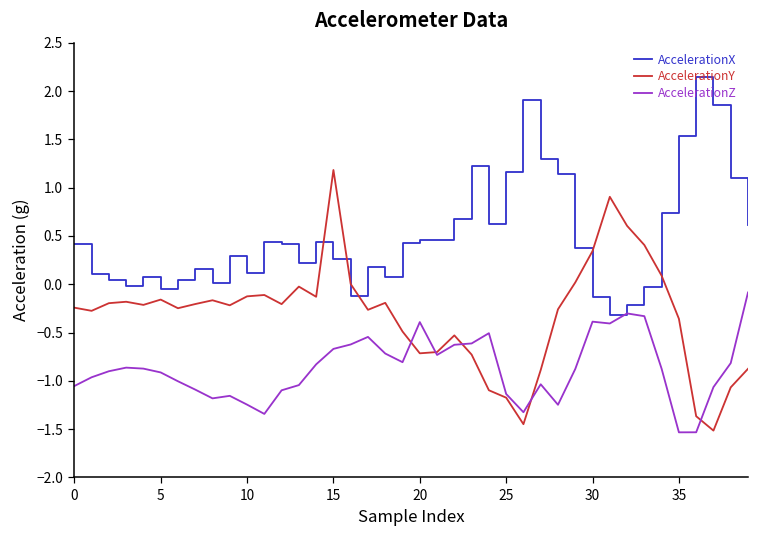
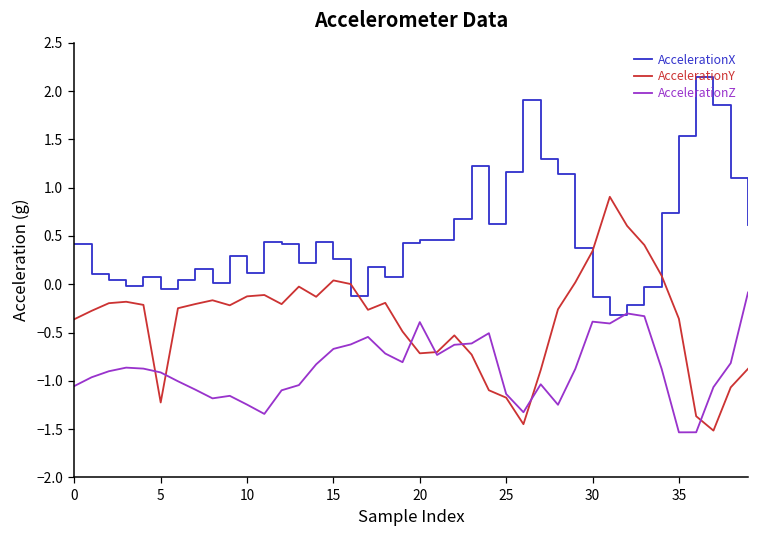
AccelerationY, 0: -0.2 -> -0.4
AccelerationY, 5: -0.2 -> -1.2
AccelerationY, 15: 1.2 -> 0.0
